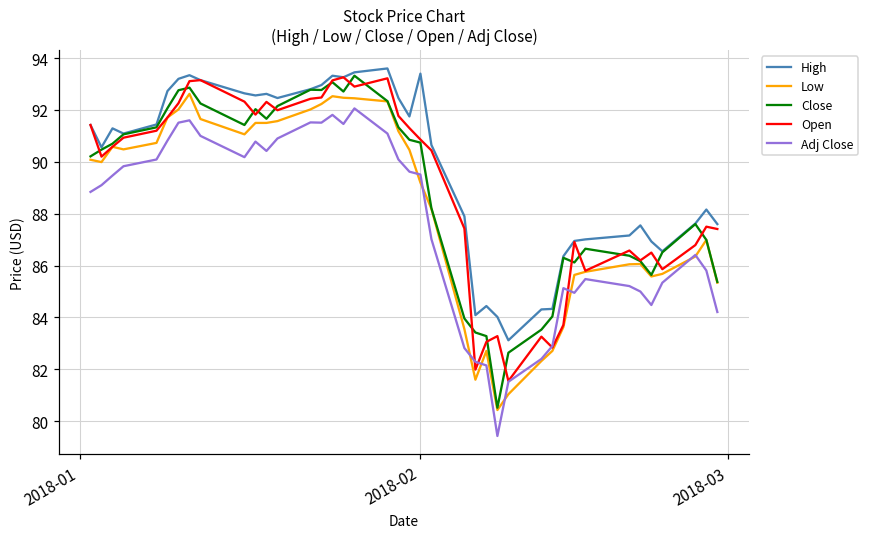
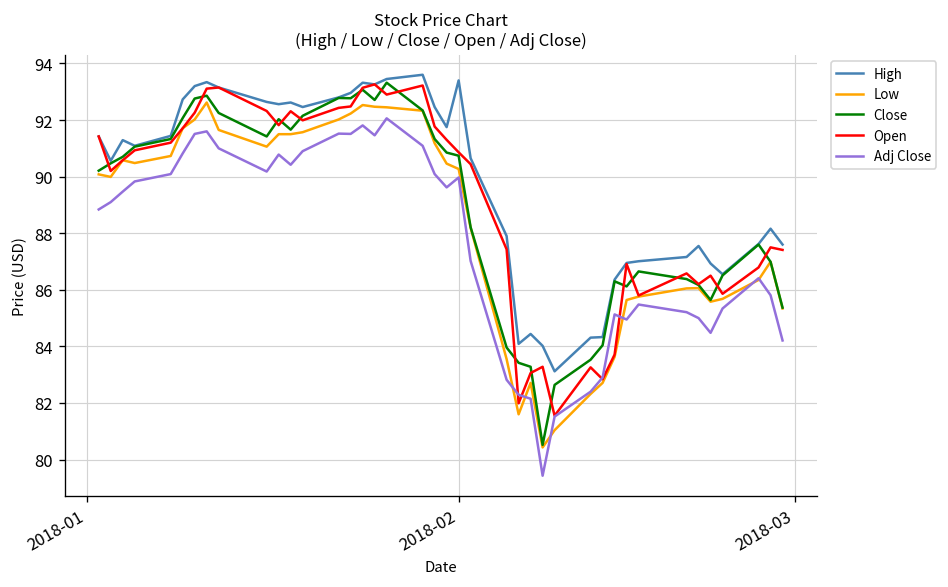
Low, 2018-02: 89.2 -> 90.3
Adj Close, 2018-02: 89.5 -> 90.0
